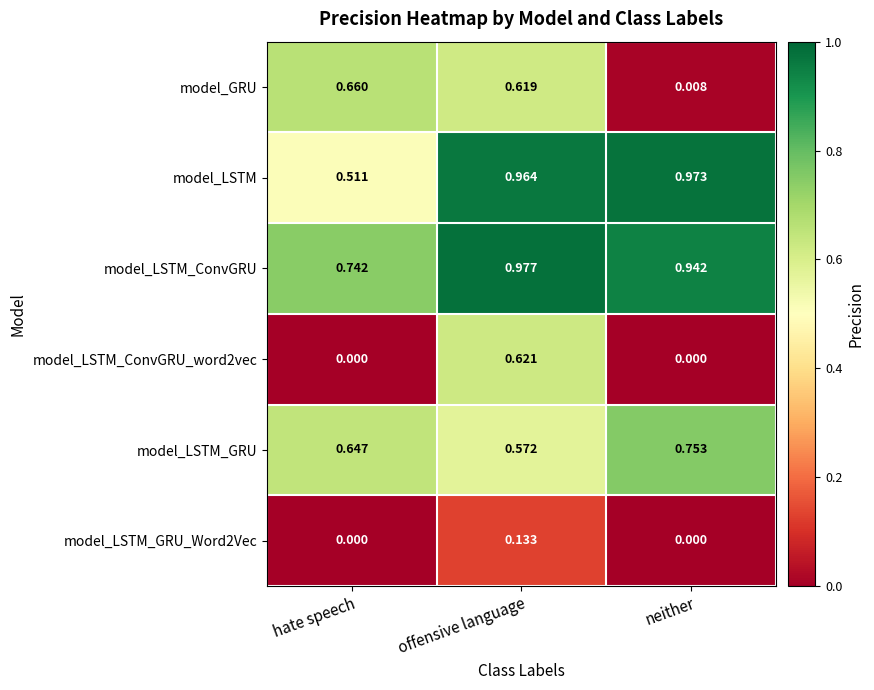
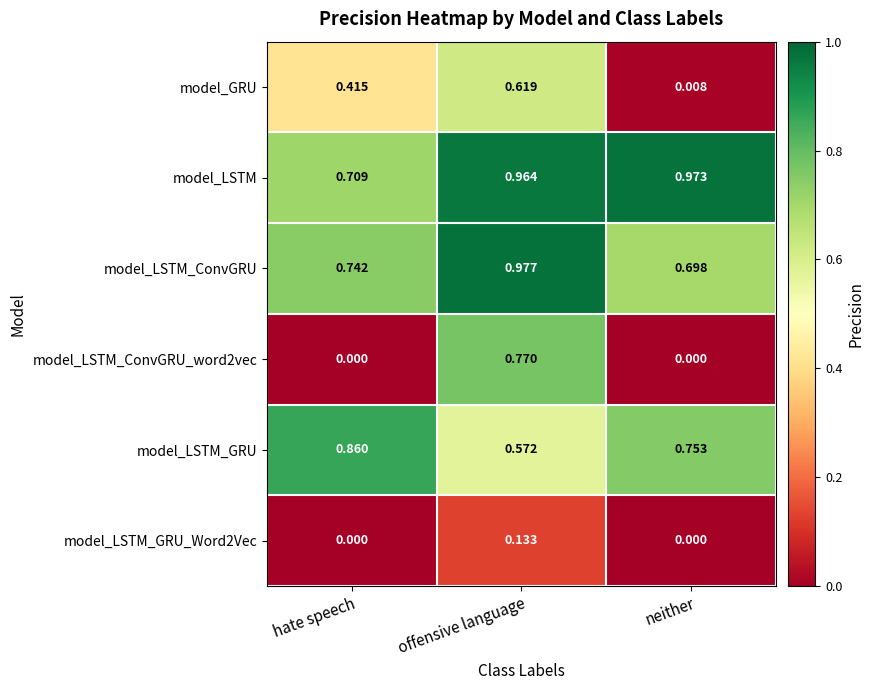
model_GRU, hate speech: 0.660 -> 0.415
model_LSTM, hate speech: 0.511 -> 0.709
model_LSTM_ConvGRU, neither: 0.942 -> 0.698
model_LSTM_ConvGRU_word2vec, offensive language: 0.621 -> 0.770
model_LSTM_GRU, hate speech: 0.647 -> 0.860
